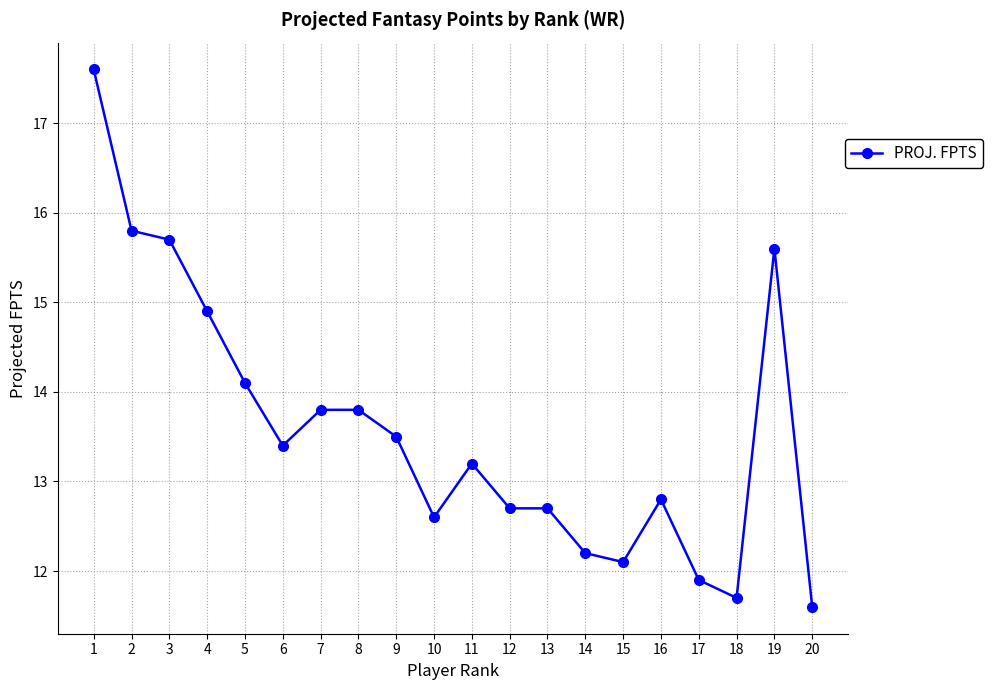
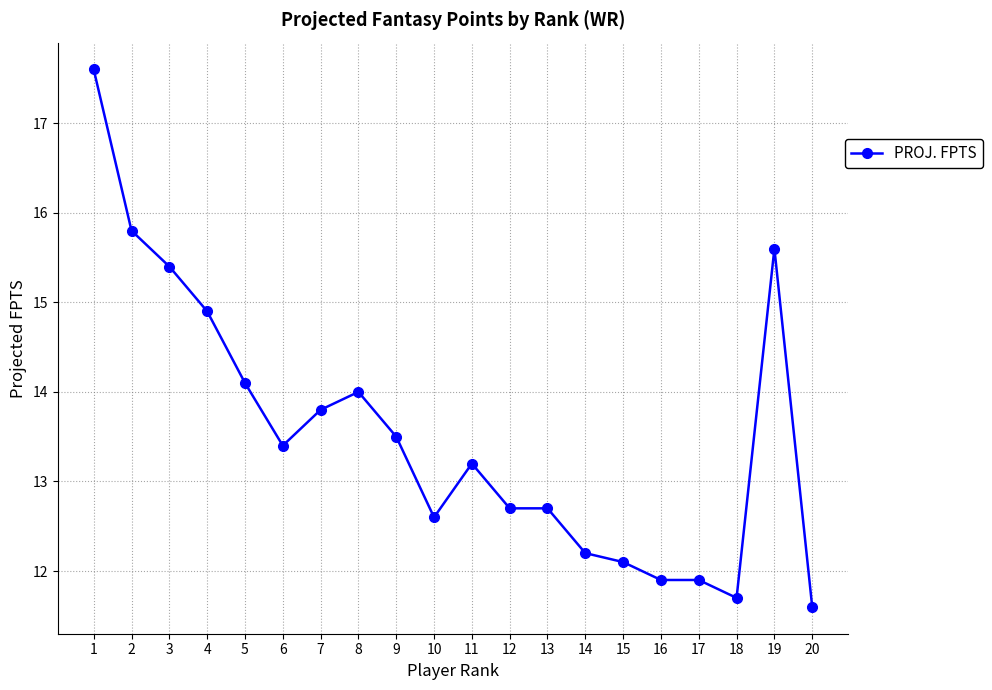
3: 15.7 -> 15.4
8: 13.8 -> 14.0
16: 12.8 -> 11.9
